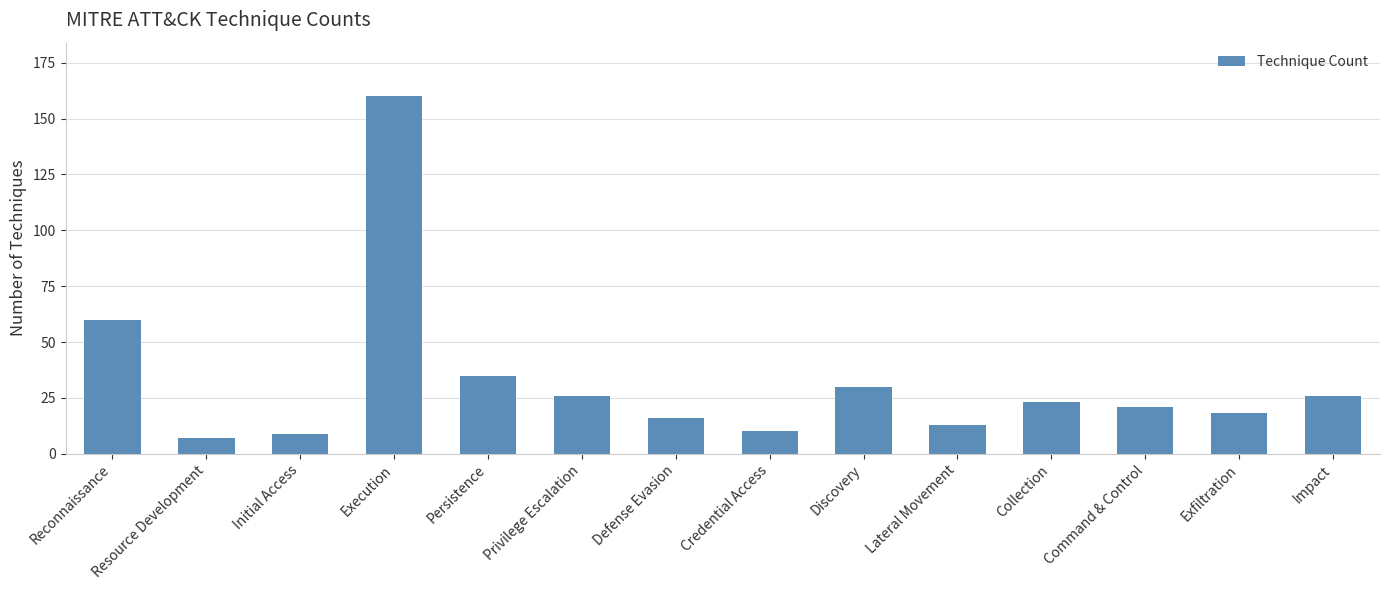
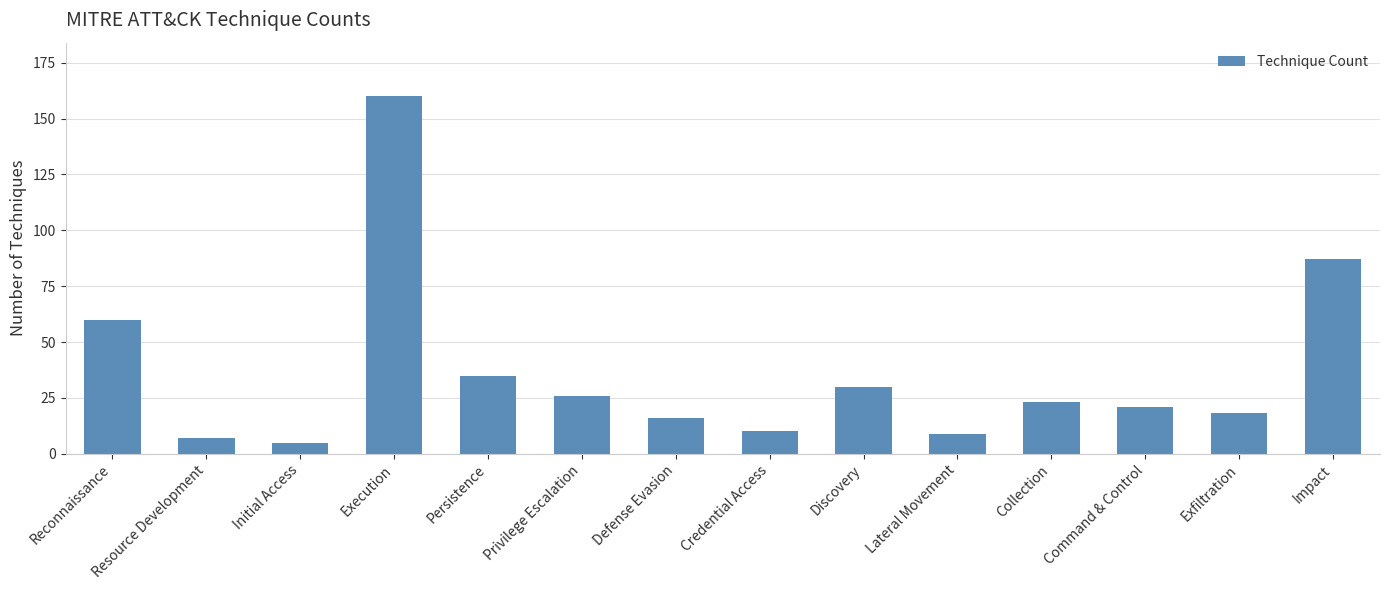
Initial Access: 9 -> 5
Lateral Movement: 13 -> 9
Impact: 26 -> 87
